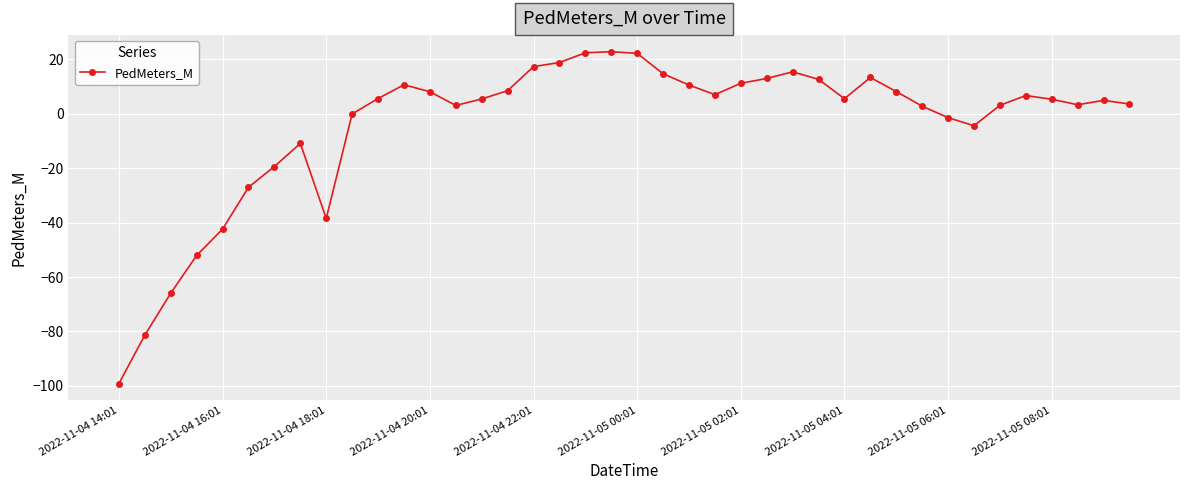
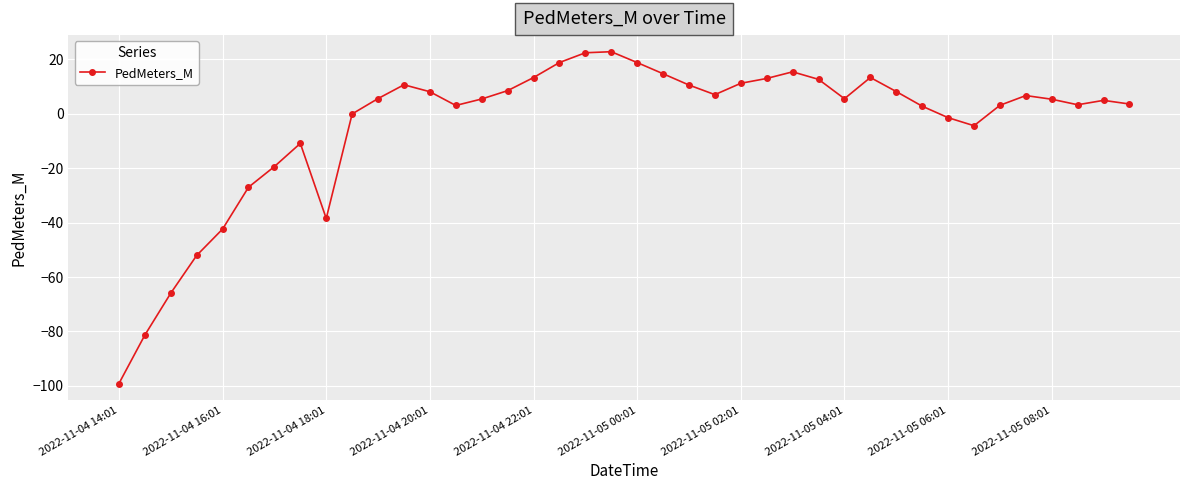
2022-11-04 22:01: 17 -> 13
2022-11-05 00:01: 22 -> 19
